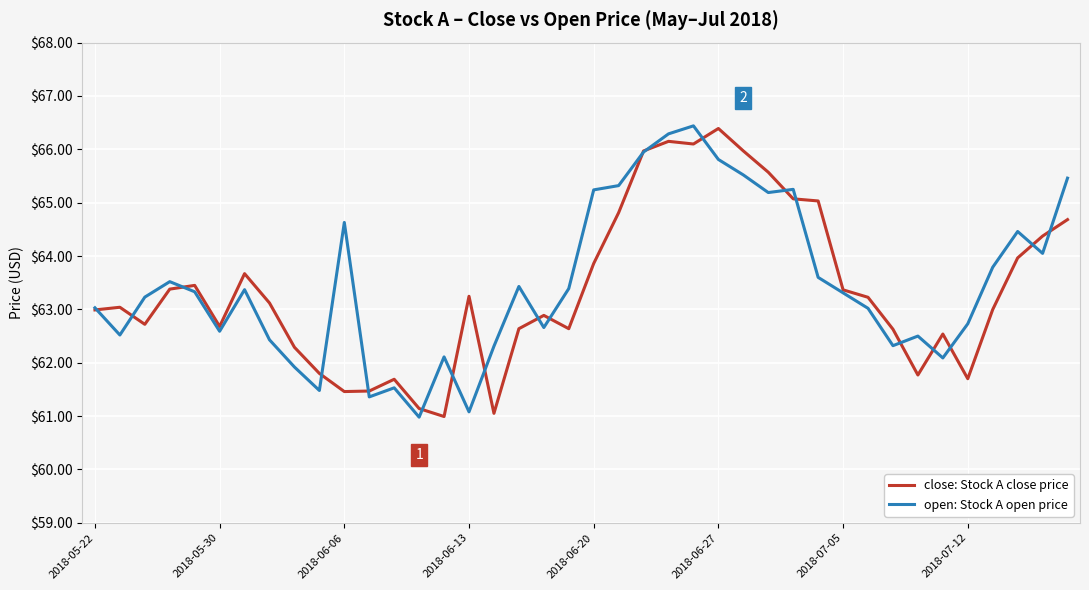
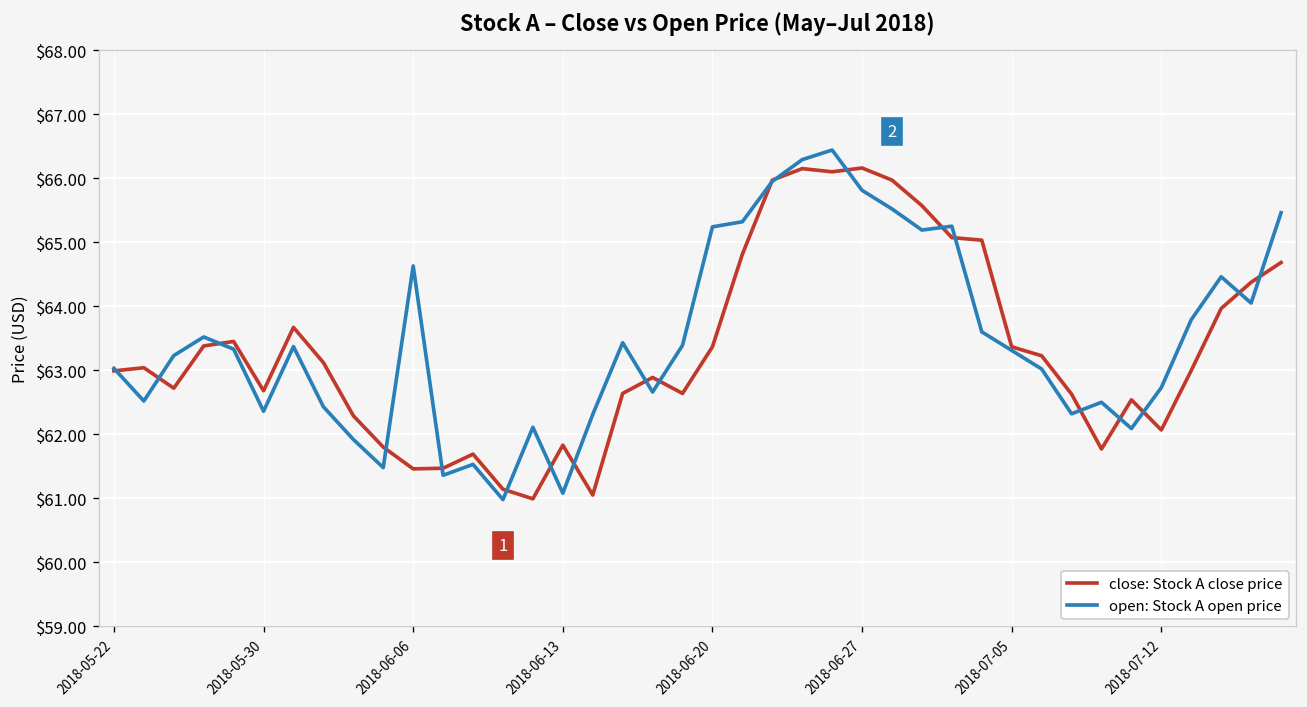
open: Stock A open price, 2018-05-30: $62.6 -> $62.4
close: Stock A close price, 2018-06-13: $63.2 -> $61.8
close: Stock A close price, 2018-06-20: $63.9 -> $63.4
close: Stock A close price, 2018-06-27: $66.4 -> $66.2
close: Stock A close price, 2018-07-12: $61.7 -> $62.1
